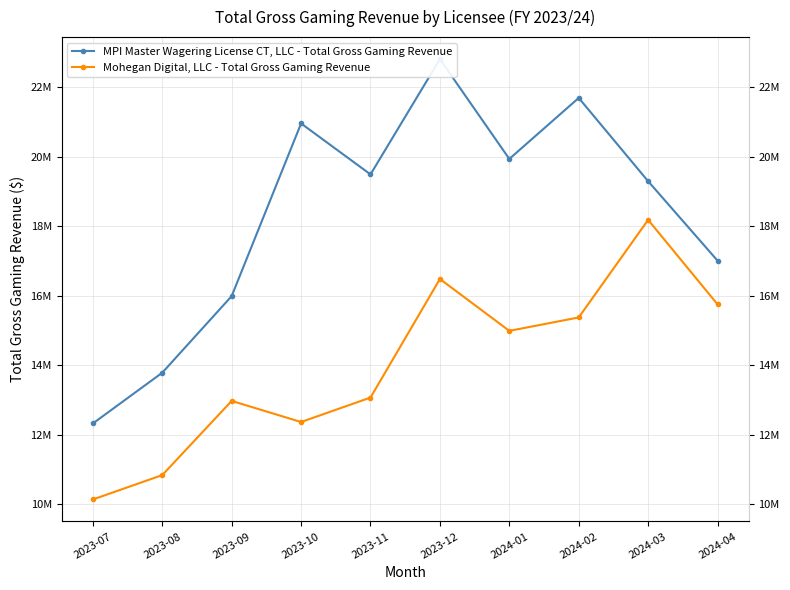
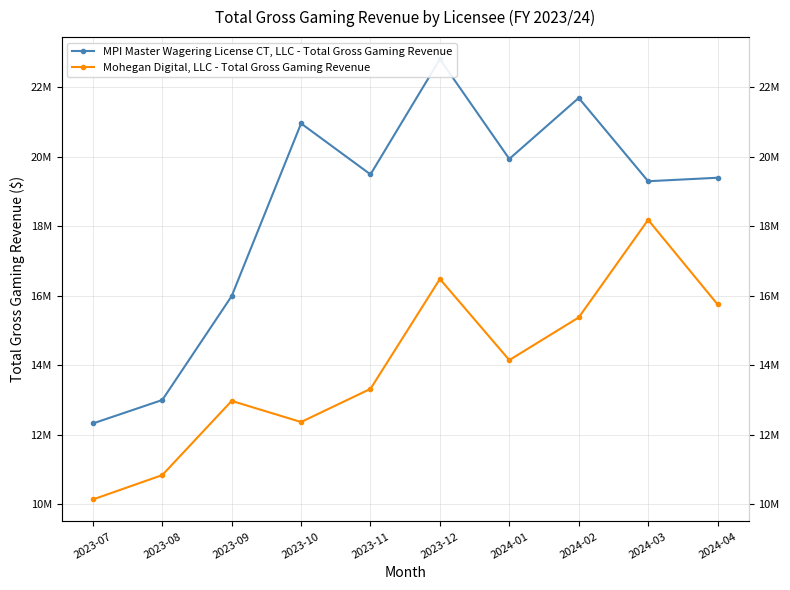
MPI Master Wagering License CT, LLC - Total Gross Gaming Revenue, 2023-08: 13800000 -> 13000000
Mohegan Digital, LLC - Total Gross Gaming Revenue, 2023-11: 13100000 -> 13300000
Mohegan Digital, LLC - Total Gross Gaming Revenue, 2024-01: 15000000 -> 14200000
MPI Master Wagering License CT, LLC - Total Gross Gaming Revenue, 2024-04: 17000000 -> 19400000
